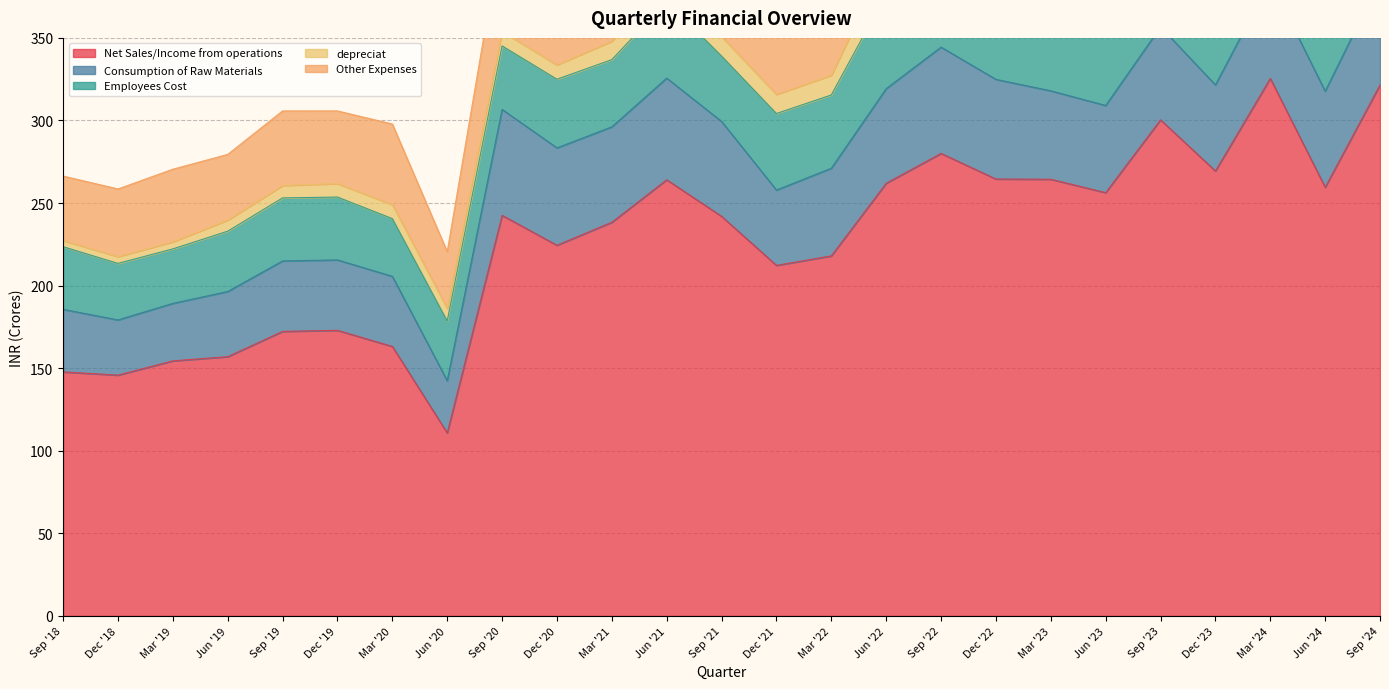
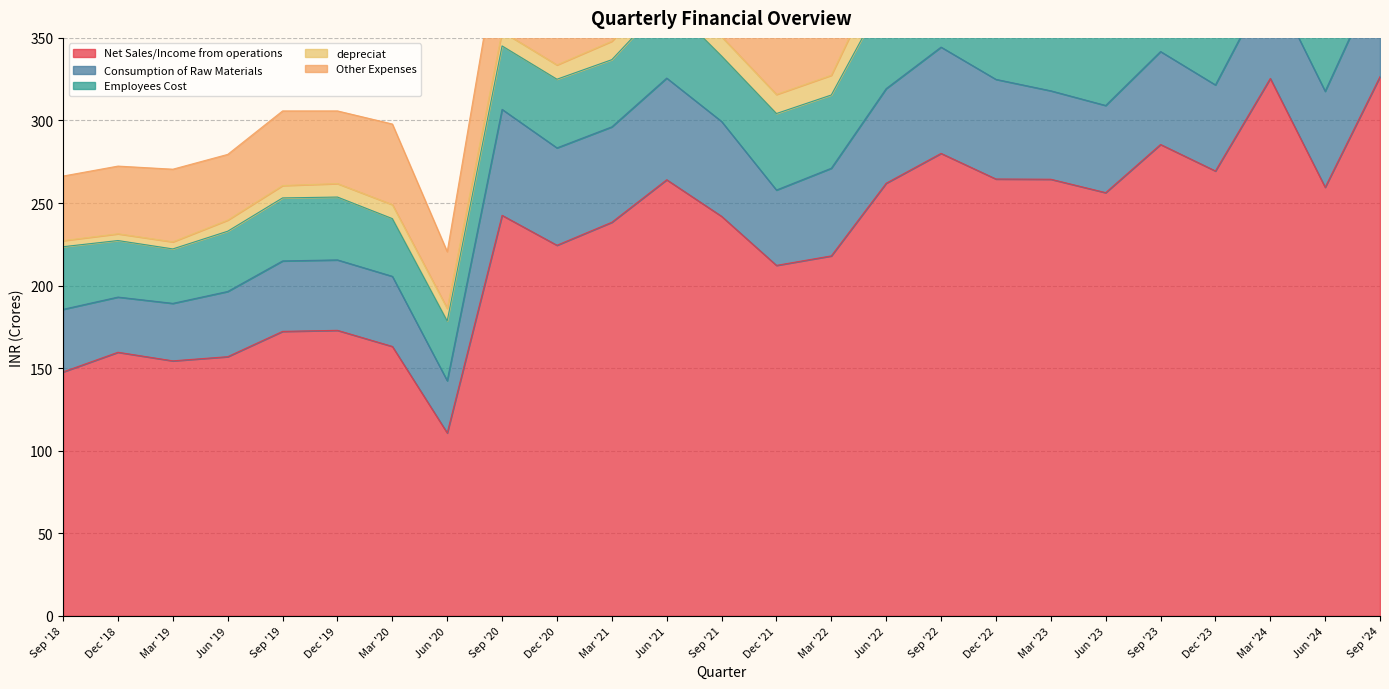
Net Sales/Income from operations, Dec '18: 146 -> 160
Net Sales/Income from operations, Sep '23: 300 -> 285
Net Sales/Income from operations, Sep '24: 322 -> 327
